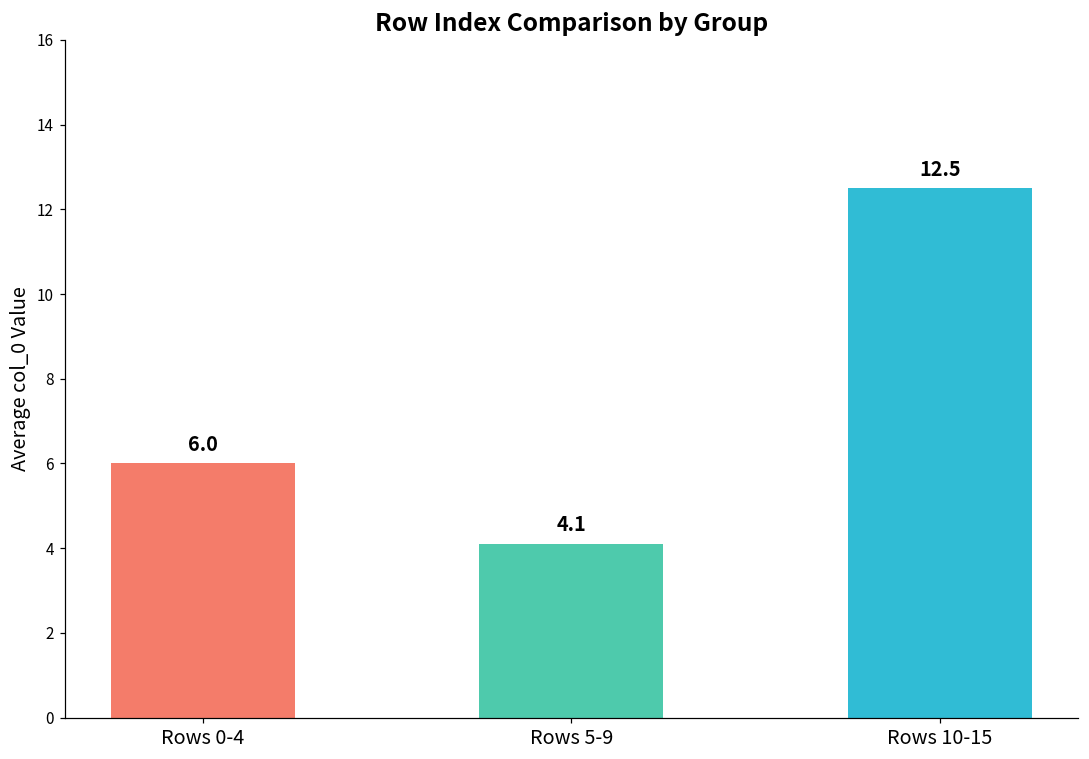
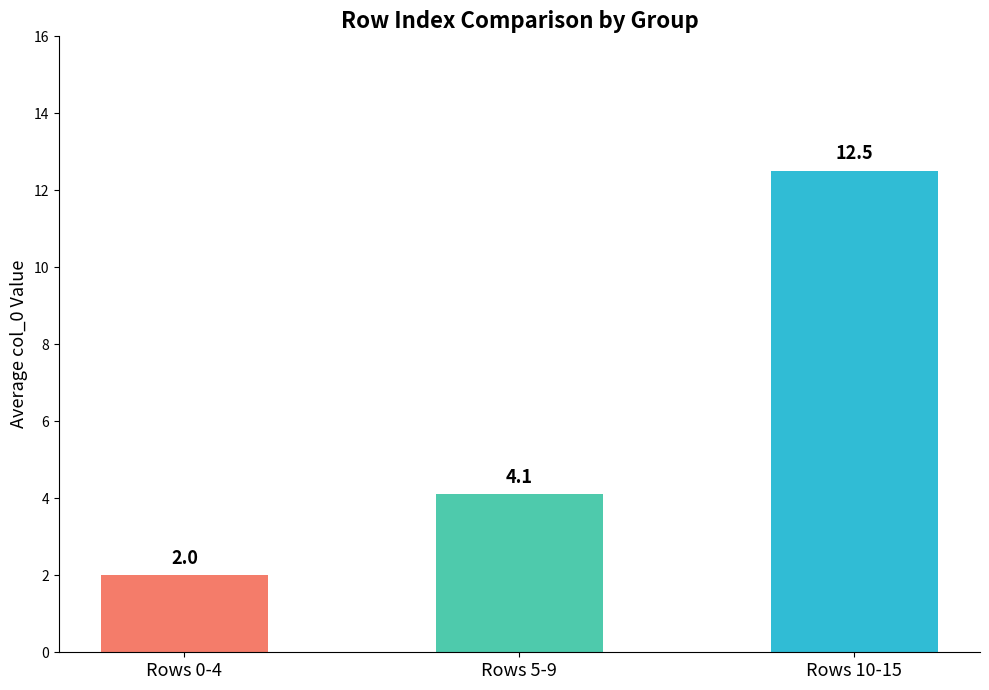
Rows 0-4: 6.0 -> 2.0
